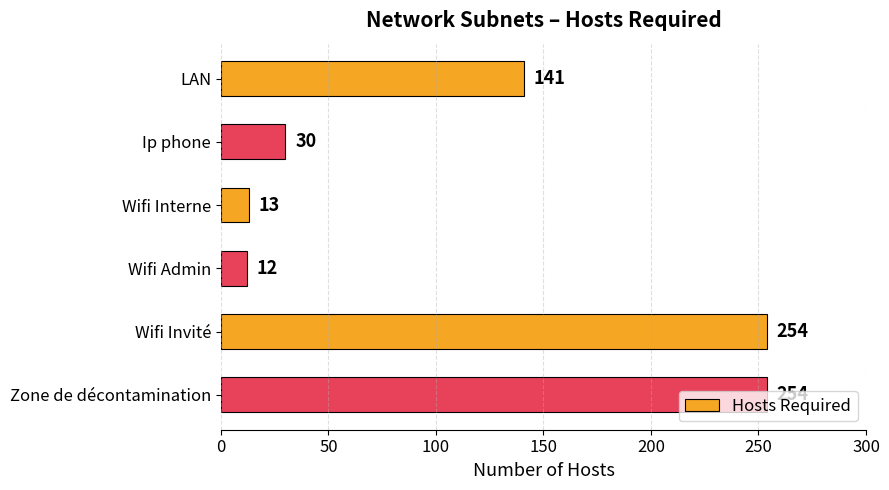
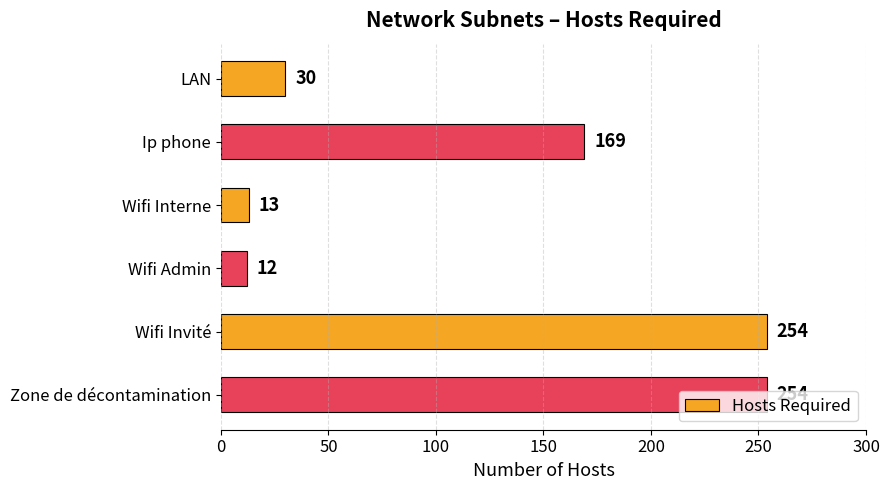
LAN: 141 -> 30
Ip phone: 30 -> 169
